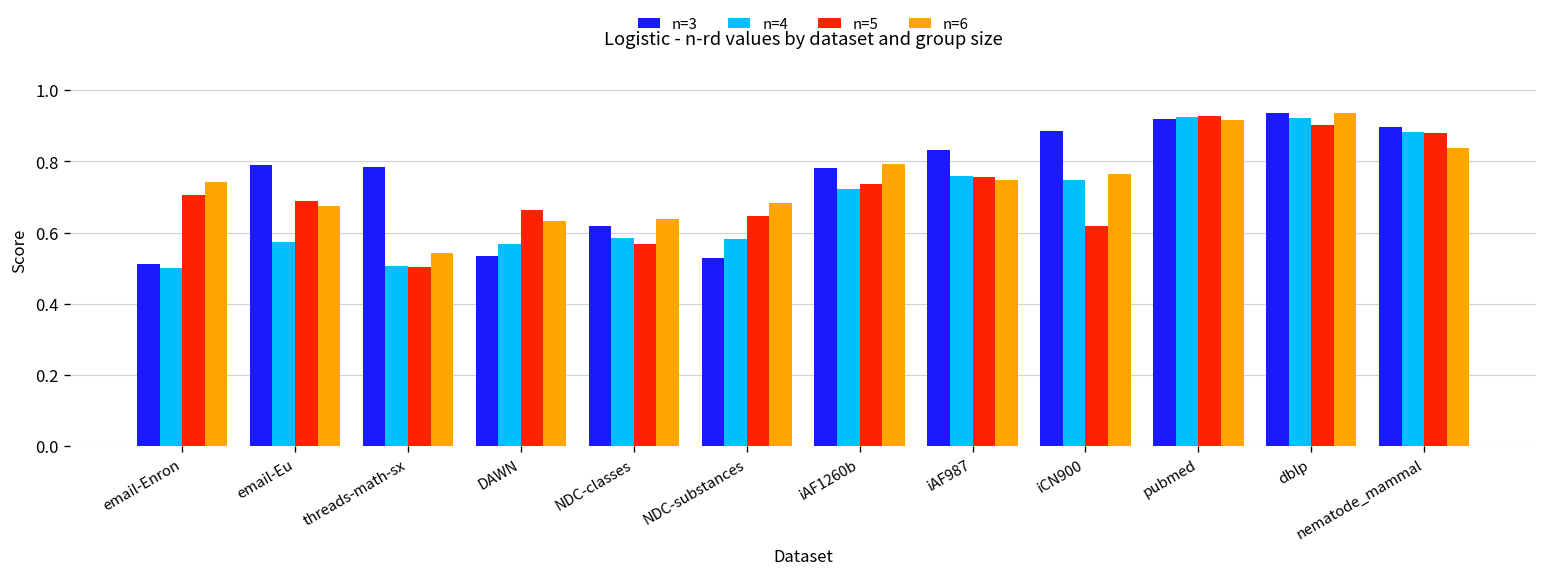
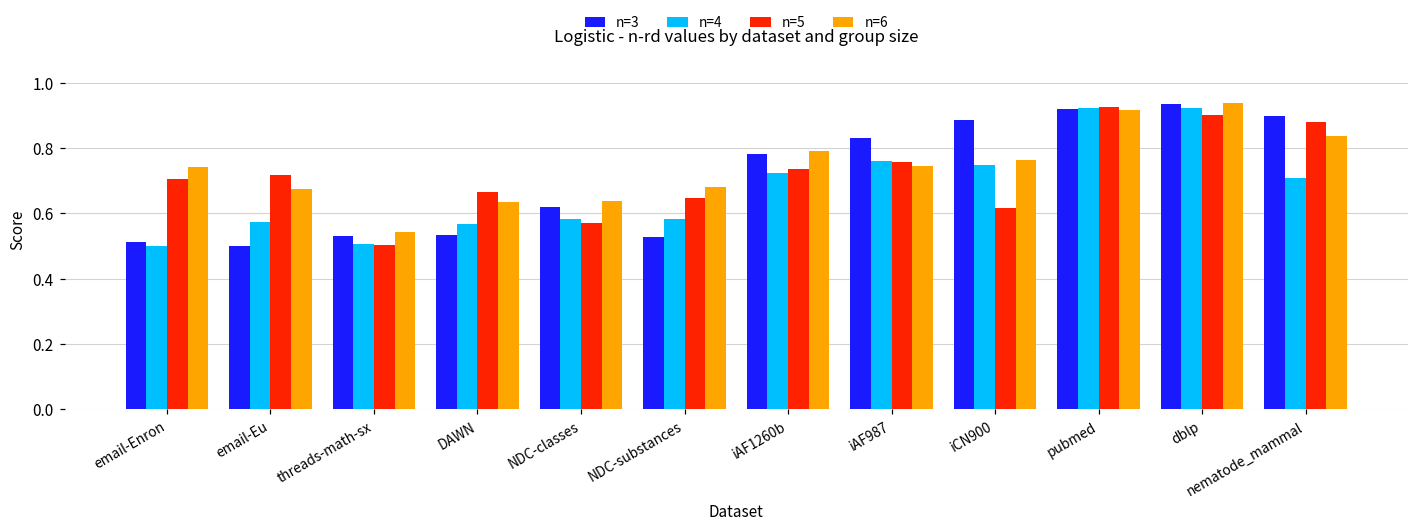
n=3, email-Eu: 0.79 -> 0.50
n=5, email-Eu: 0.69 -> 0.72
n=3, threads-math-sx: 0.78 -> 0.53
n=4, nematode_mammal: 0.88 -> 0.71
